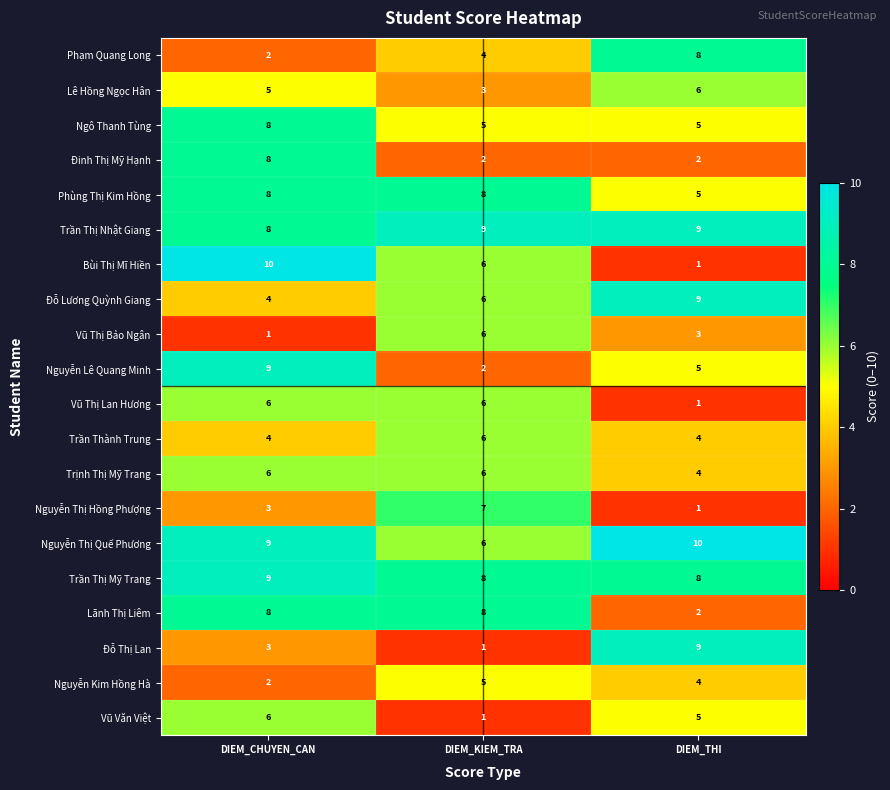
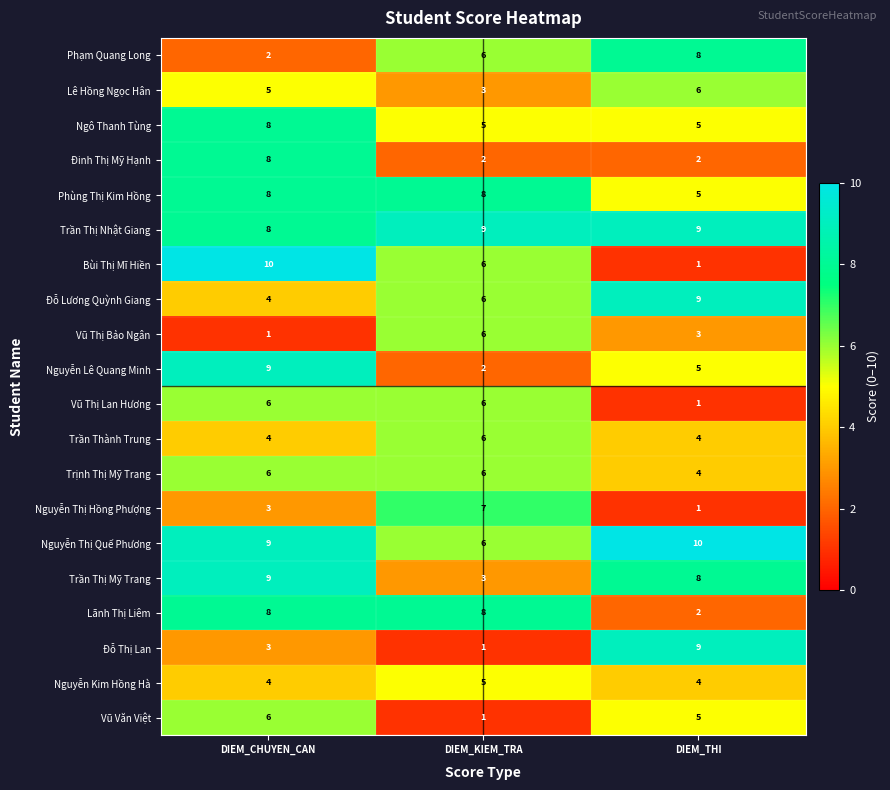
Phạm Quang Long, DIEM_KIEM_TRA: 4 -> 6
Trần Thị Mỹ Trang, DIEM_KIEM_TRA: 8 -> 3
Nguyễn Kim Hồng Hà, DIEM_CHUYEN_CAN: 2 -> 4
